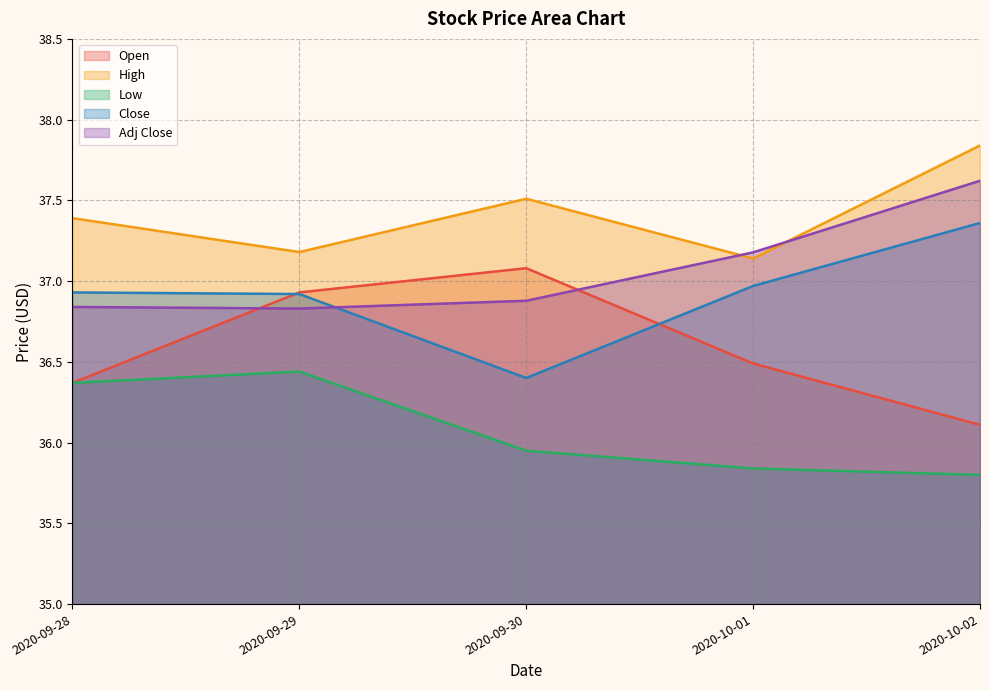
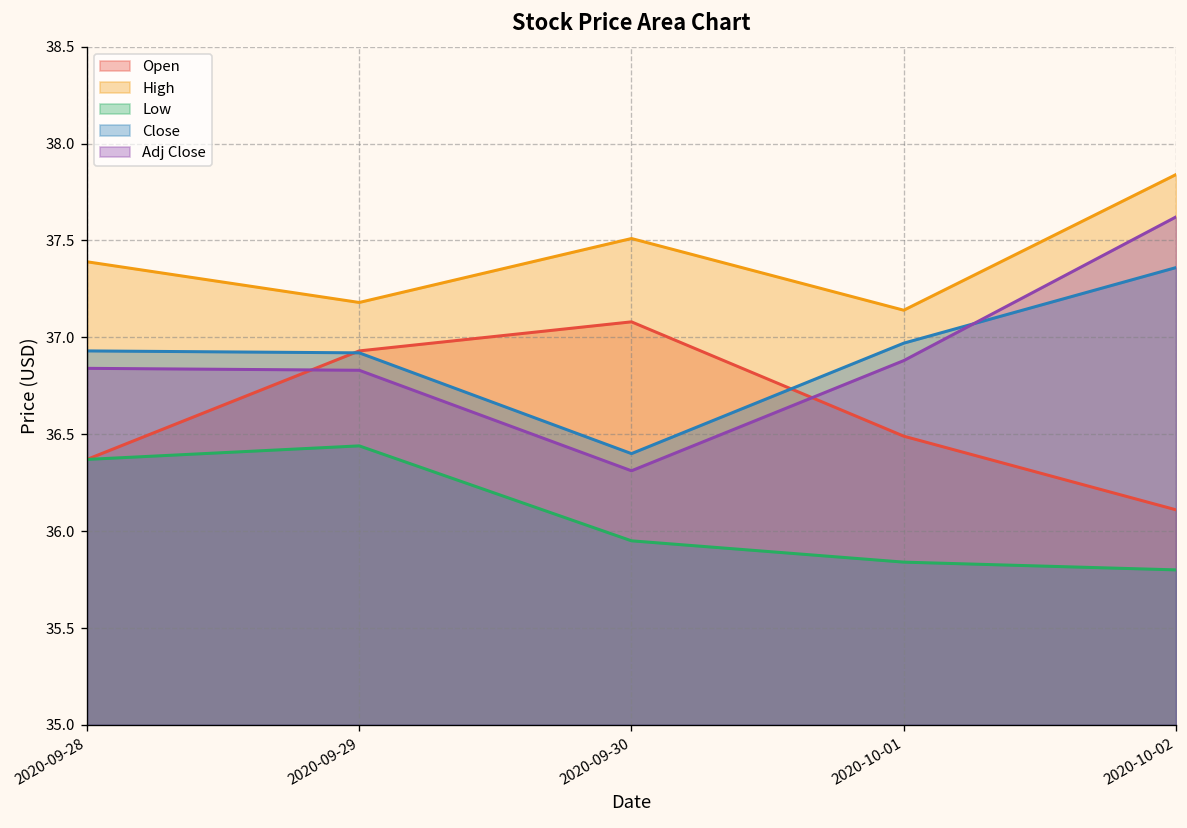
Adj Close, 2020-09-30: 36.88 -> 36.31
Adj Close, 2020-10-01: 37.18 -> 36.88
